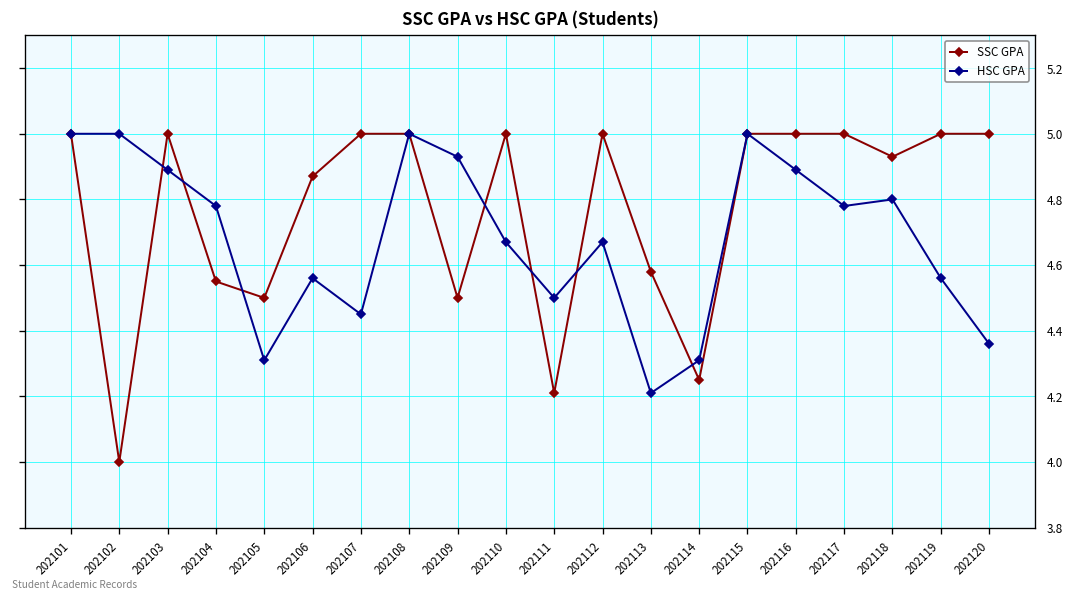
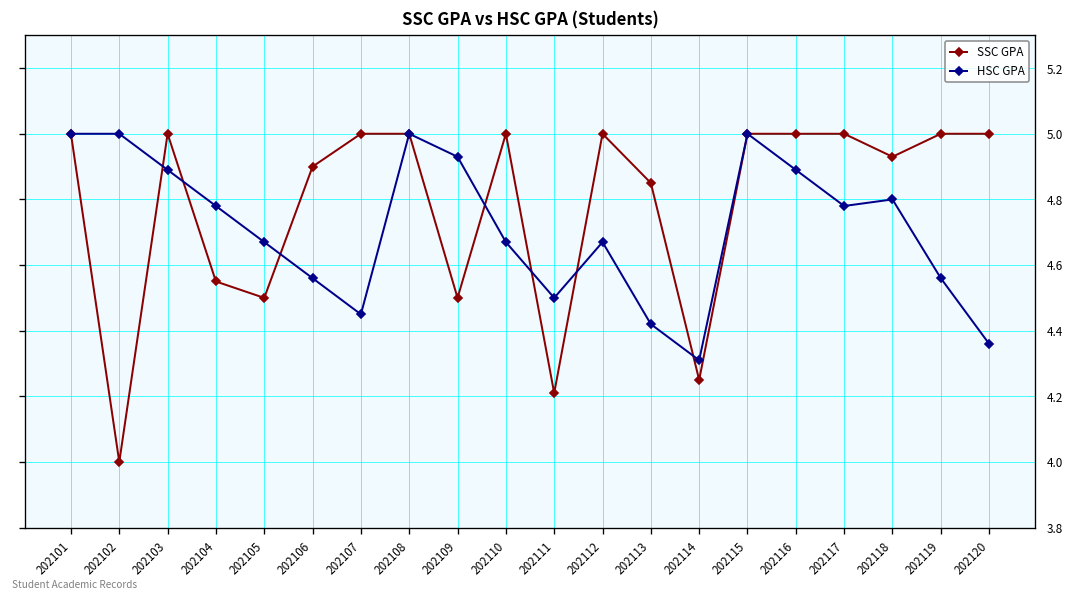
HSC GPA, 202105: 4.31 -> 4.67
SSC GPA, 202106: 4.87 -> 4.90
SSC GPA, 202113: 4.58 -> 4.85
HSC GPA, 202113: 4.21 -> 4.42
